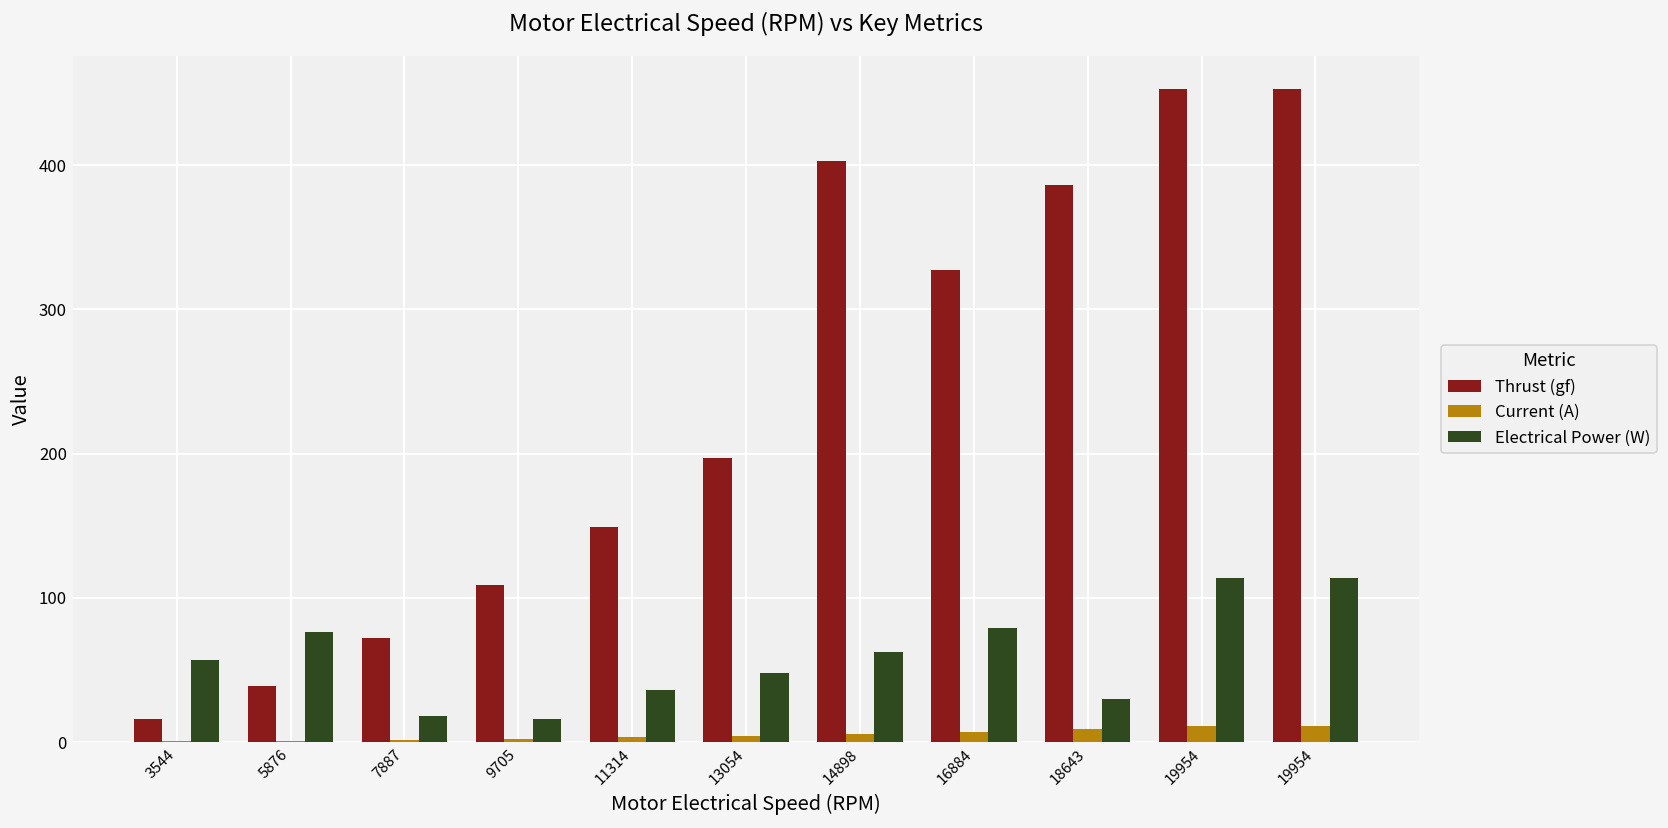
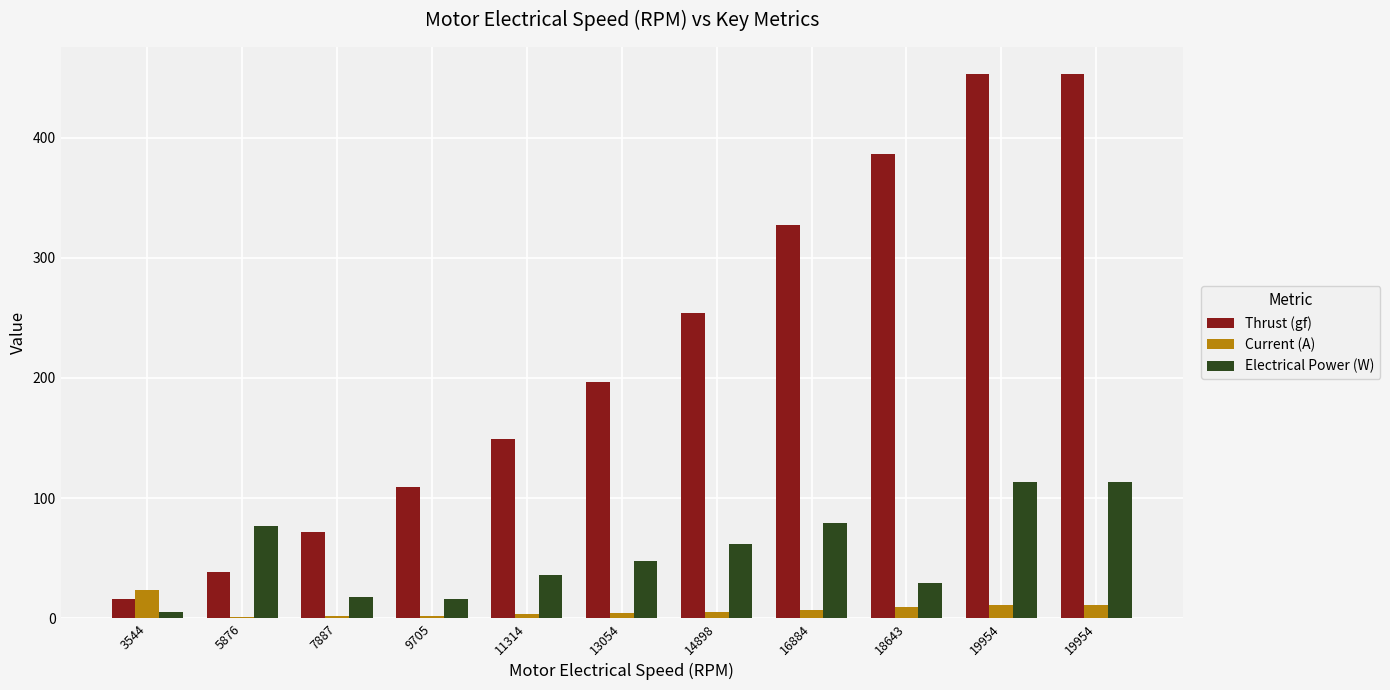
Current (A), 3544: 0 -> 24
Electrical Power (W), 3544: 57 -> 5
Thrust (gf), 14898: 403 -> 254
